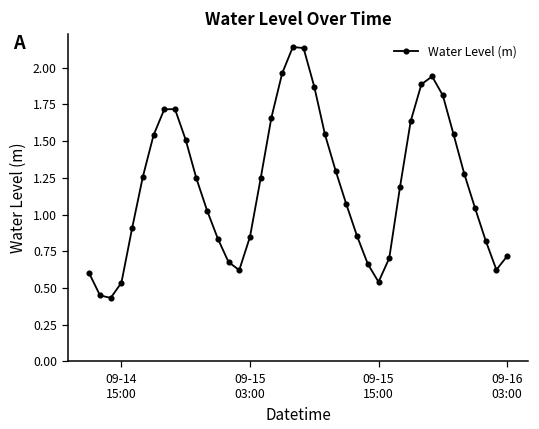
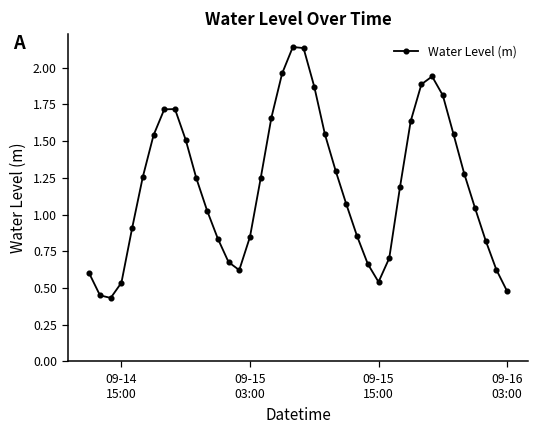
09-16 03:00: 0.72 -> 0.48
